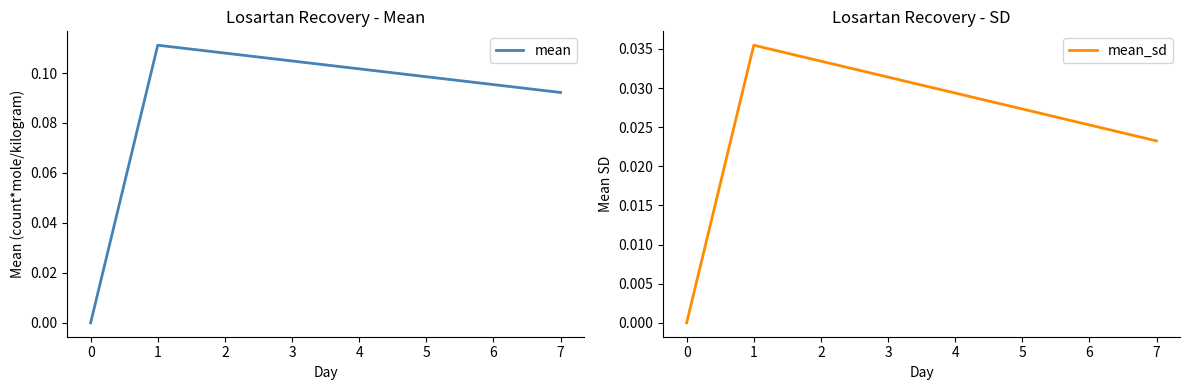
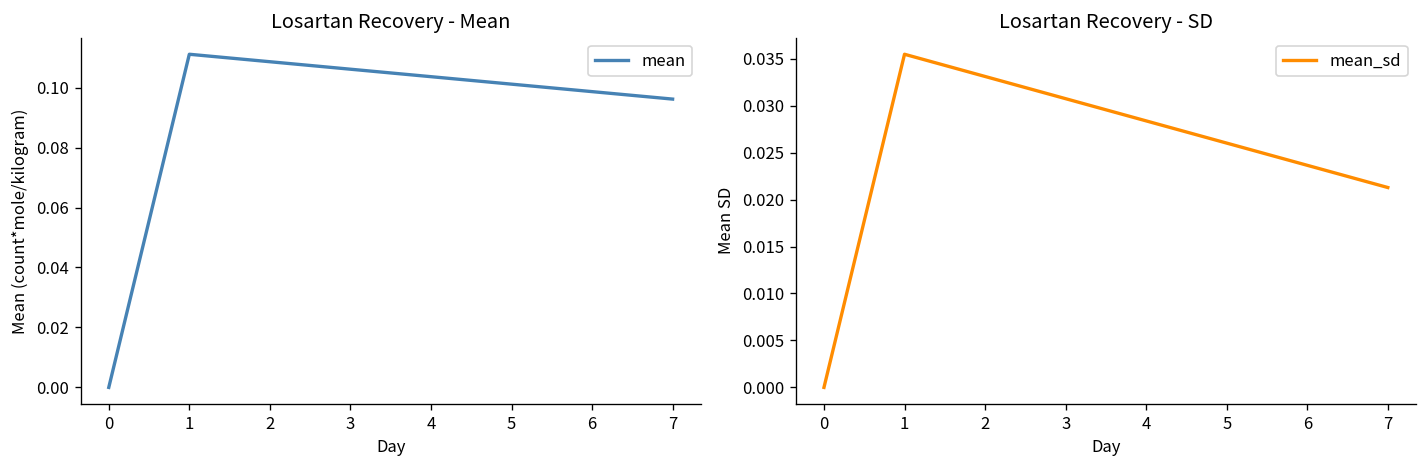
Losartan Recovery - Mean, 7: 0.092 -> 0.096
Losartan Recovery - SD, 7: 0.023 -> 0.021
